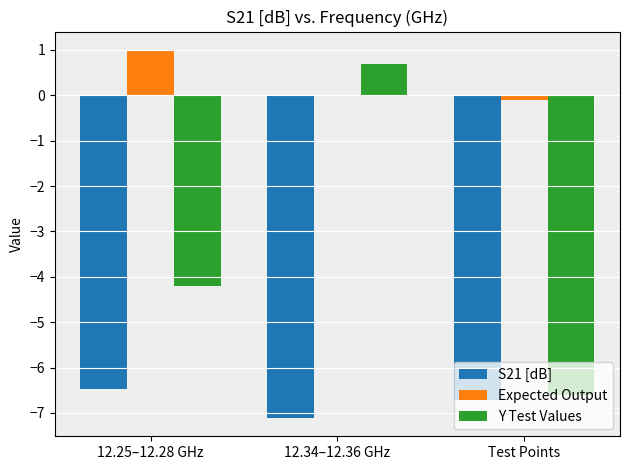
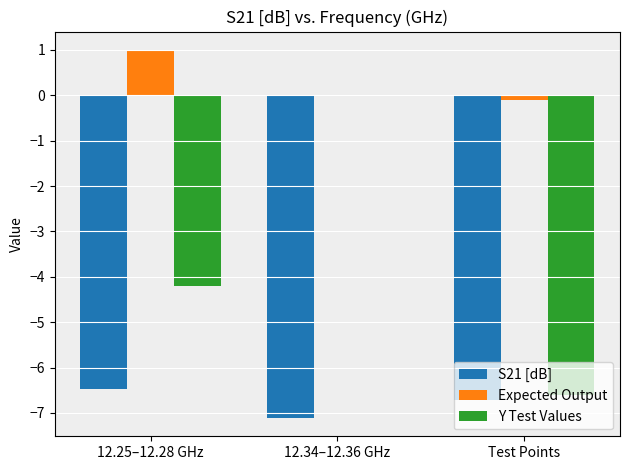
Y Test Values, 12.34–12.36 GHz: 0.7 -> 0.0
